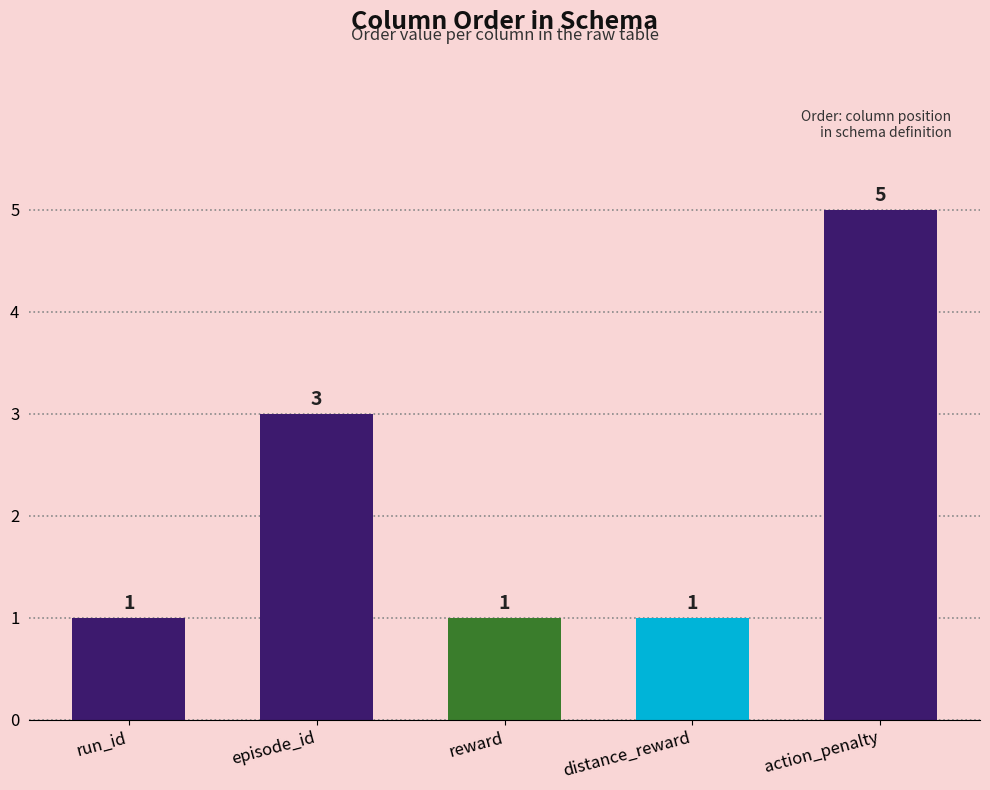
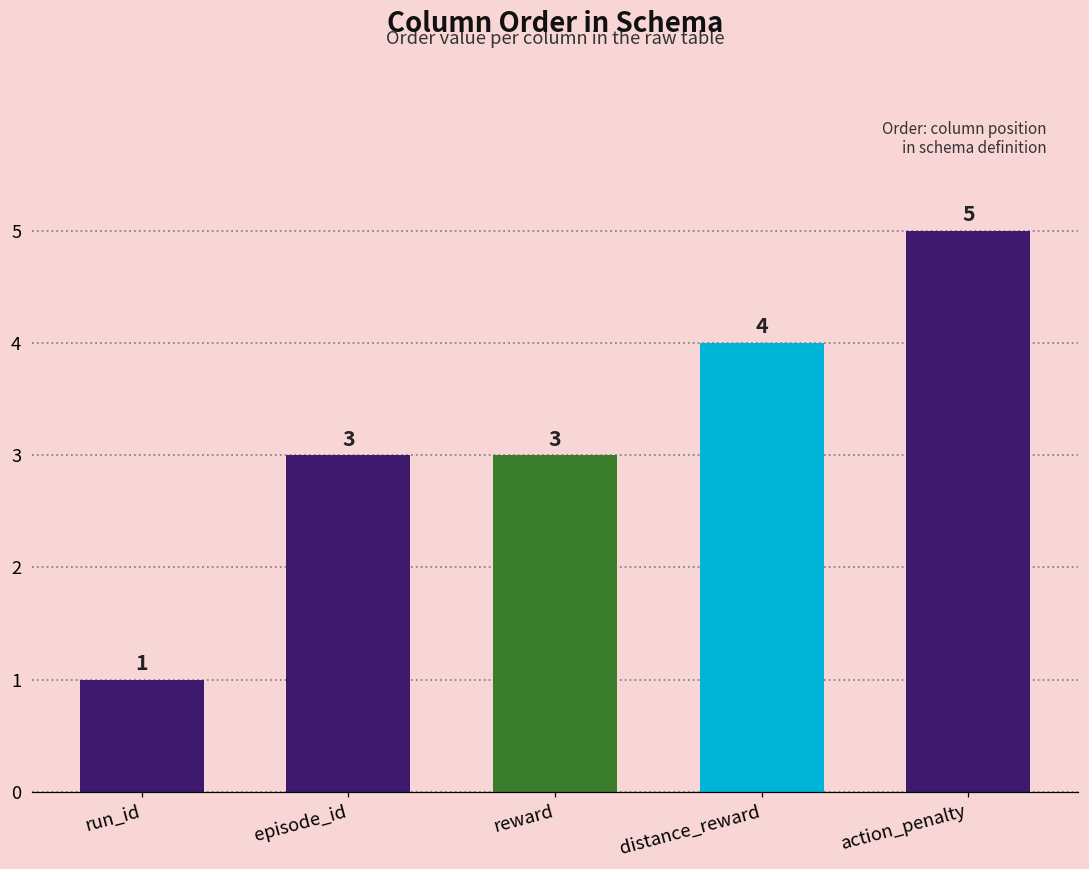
reward: 1 -> 3
distance_reward: 1 -> 4
